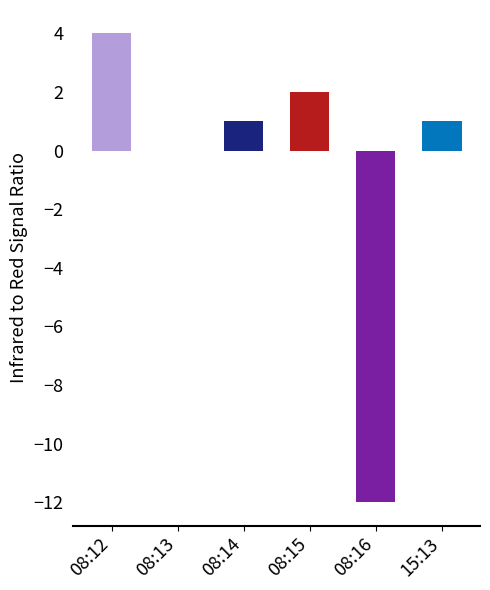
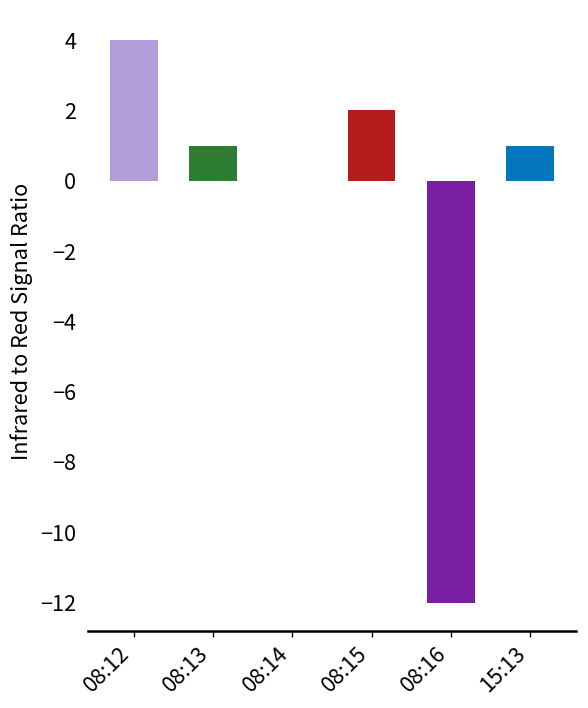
08:13: 0 -> 1
08:14: 1 -> 0
